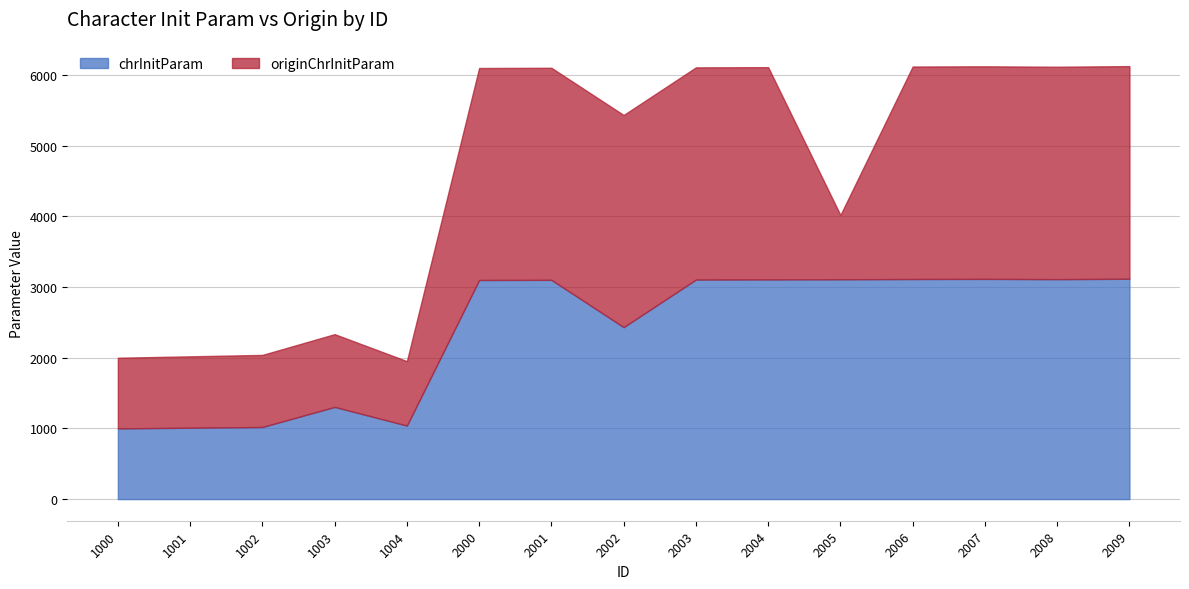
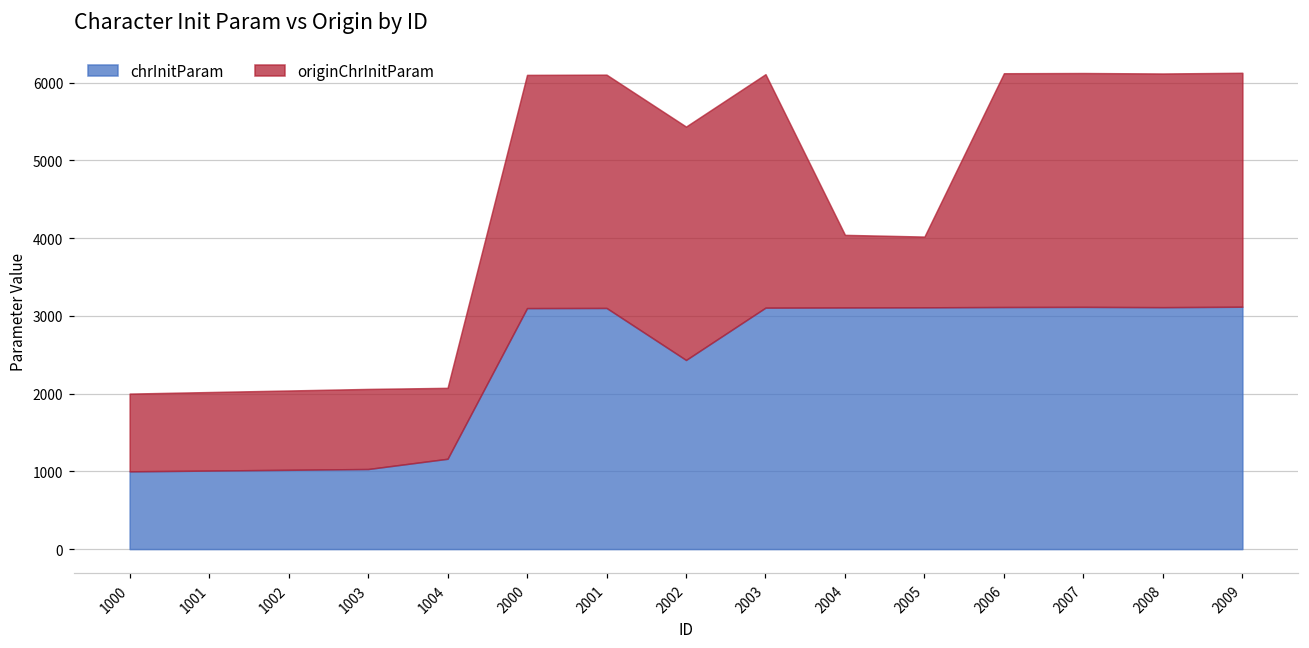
chrInitParam, 1003: 1300 -> 1000
chrInitParam, 1004: 1000 -> 1200
originChrInitParam, 2004: 3000 -> 900
